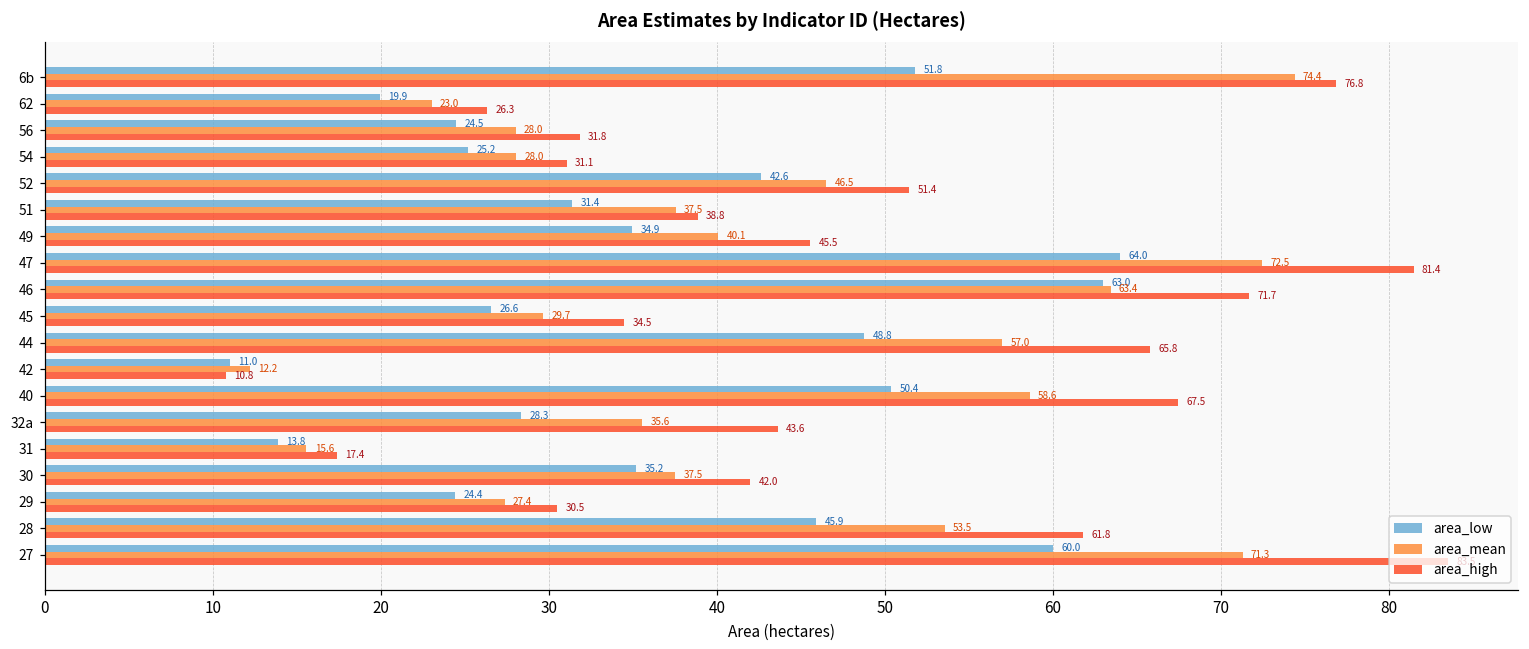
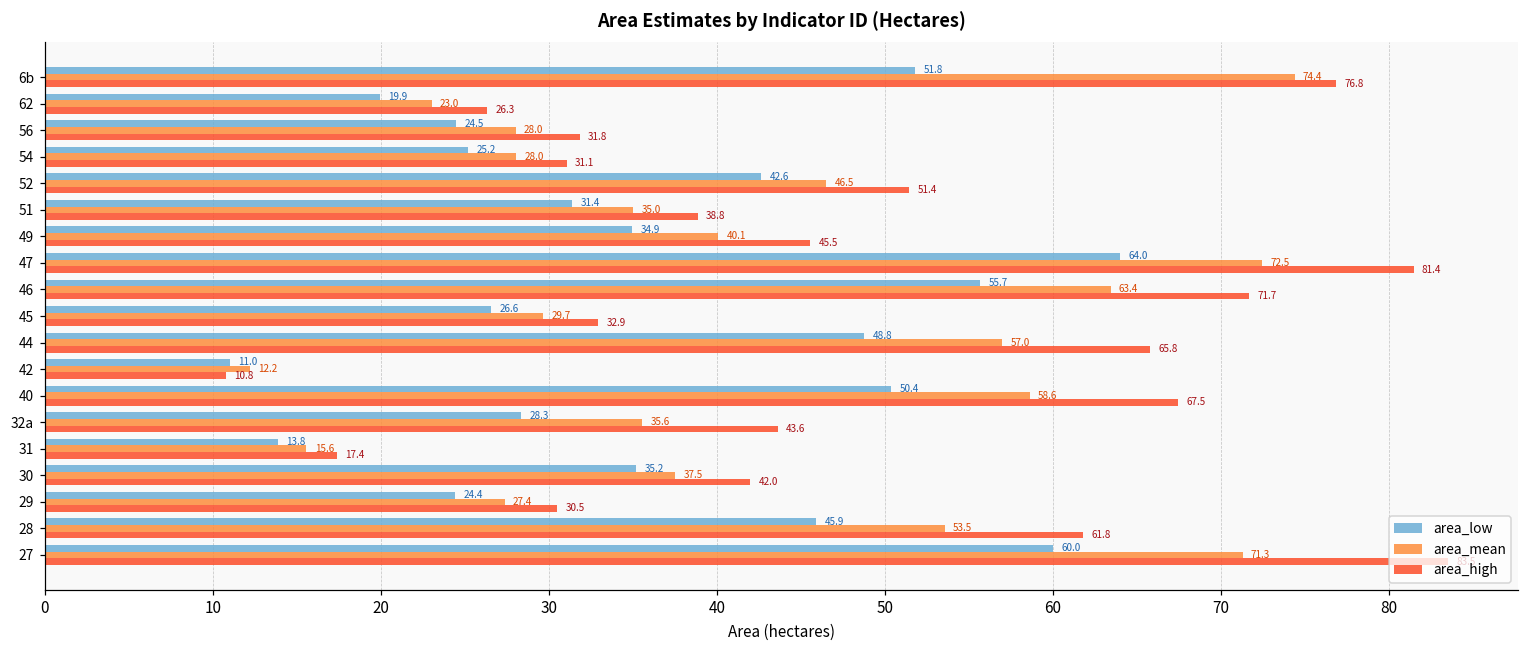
area_mean, 51: 37.5 -> 35.0
area_low, 46: 63.0 -> 55.7
area_high, 45: 34.5 -> 32.9
